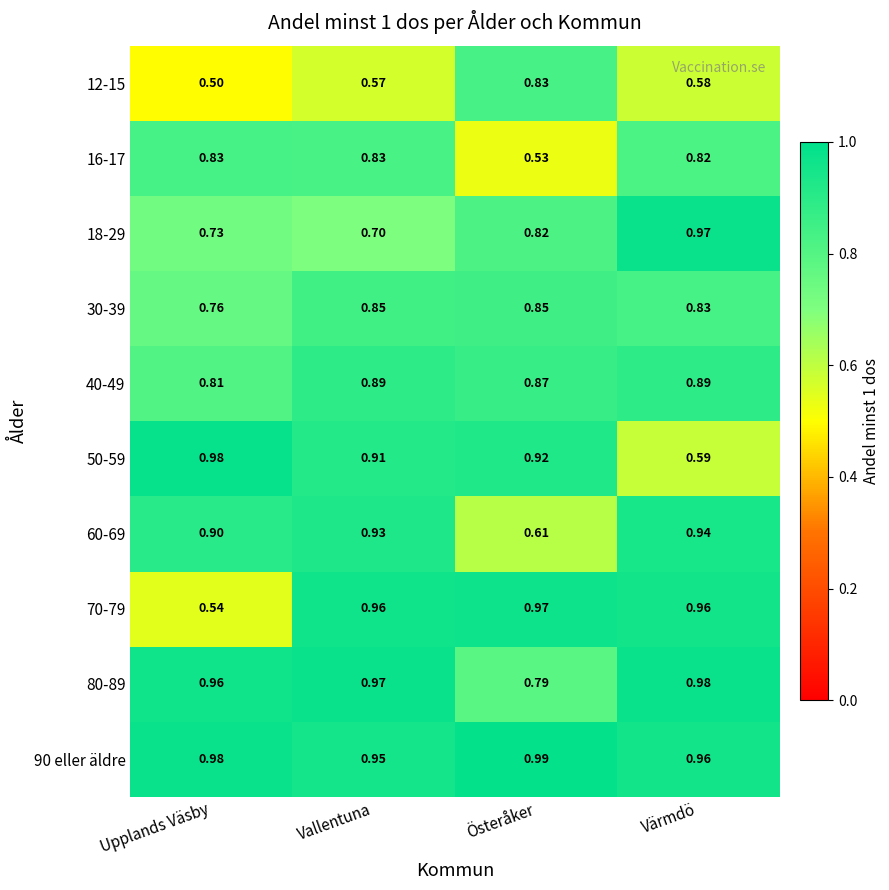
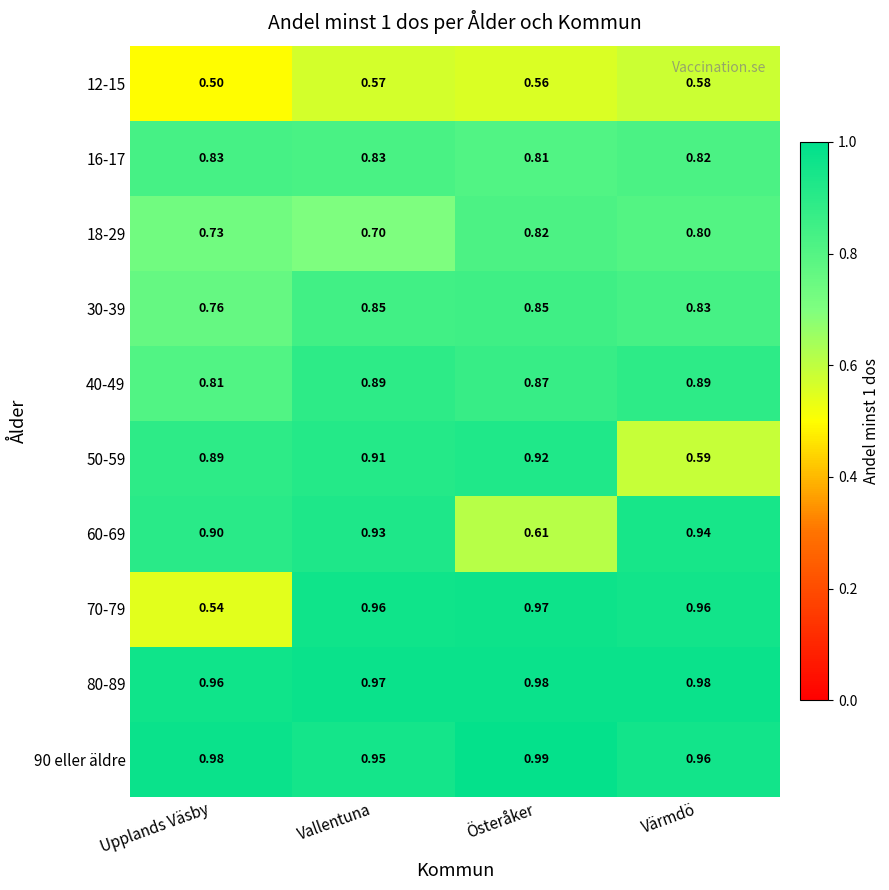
12-15, Österåker: 0.83 -> 0.56
16-17, Österåker: 0.53 -> 0.81
18-29, Värmdö: 0.97 -> 0.80
50-59, Upplands Väsby: 0.98 -> 0.89
80-89, Österåker: 0.79 -> 0.98
